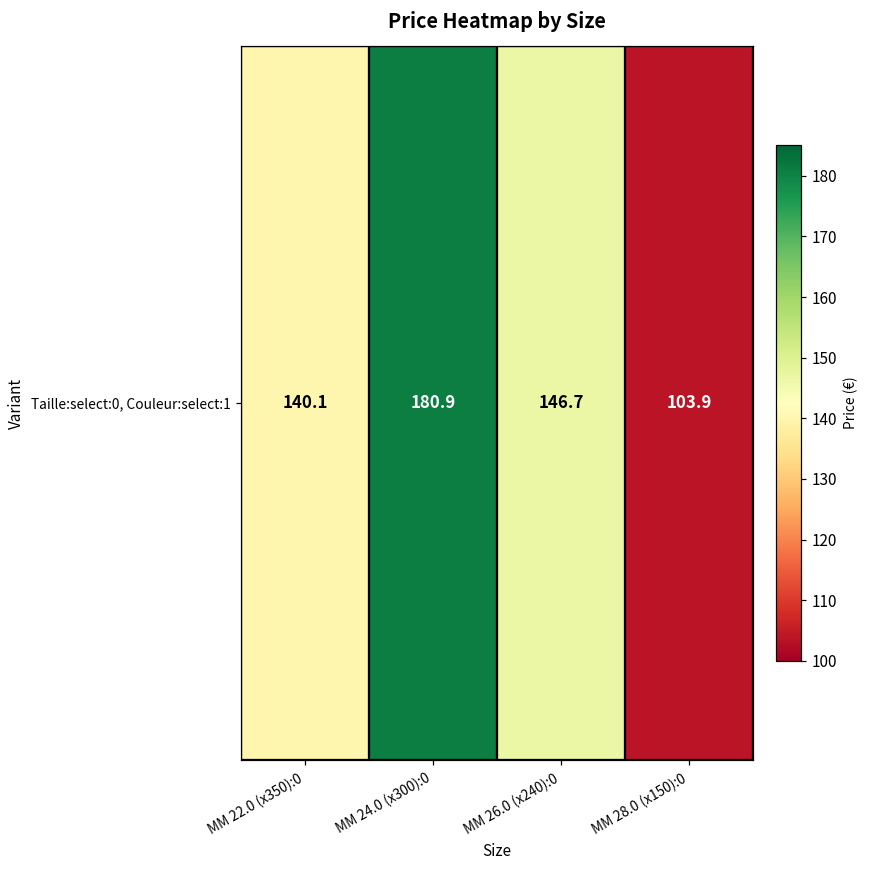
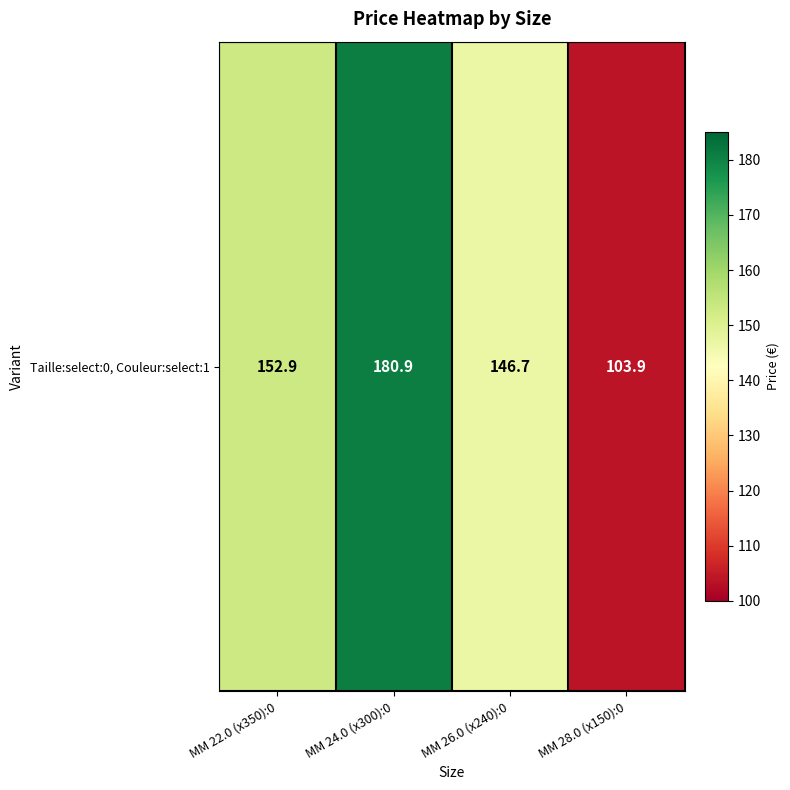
Taille:select:0, Couleur:select:1, MM 22.0 (x350):0: 140.1 -> 152.9
